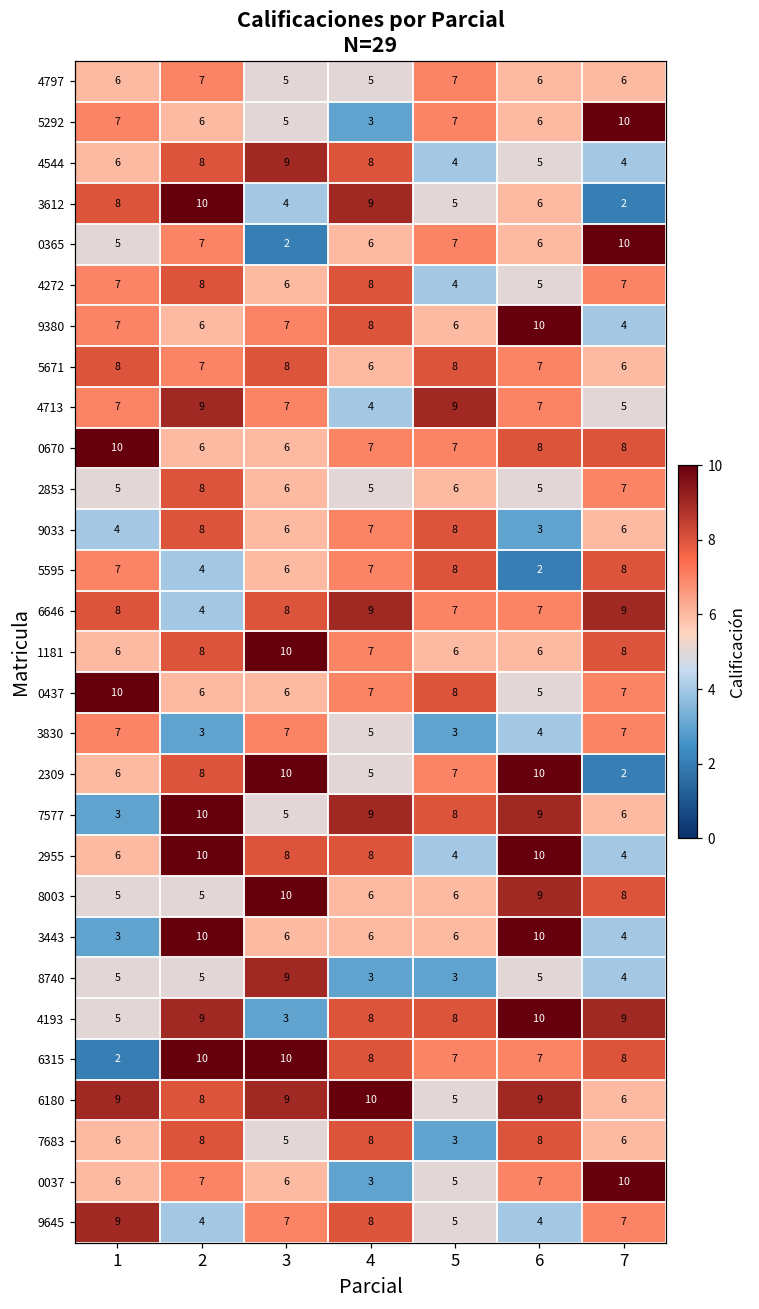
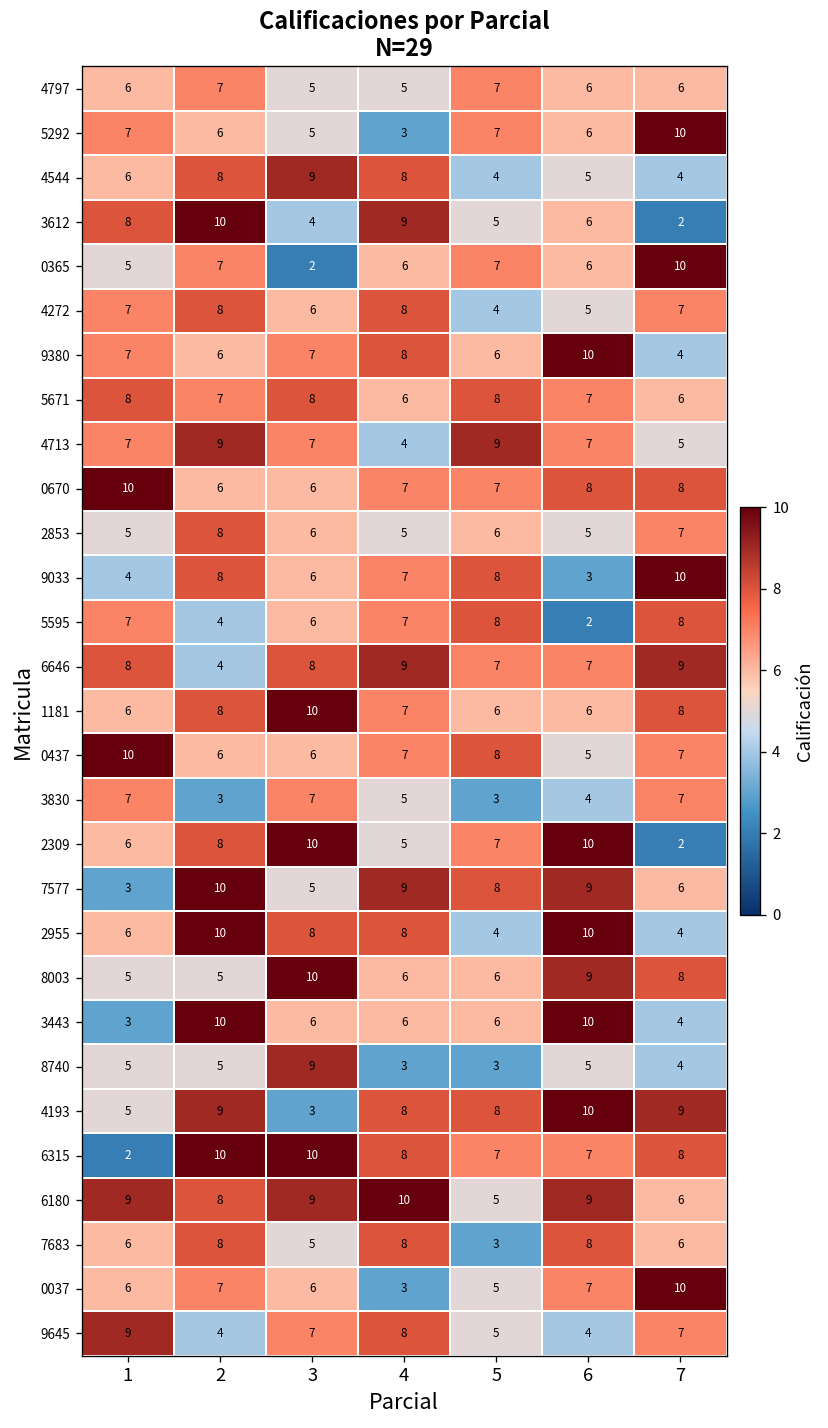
9033, 7: 6 -> 10
